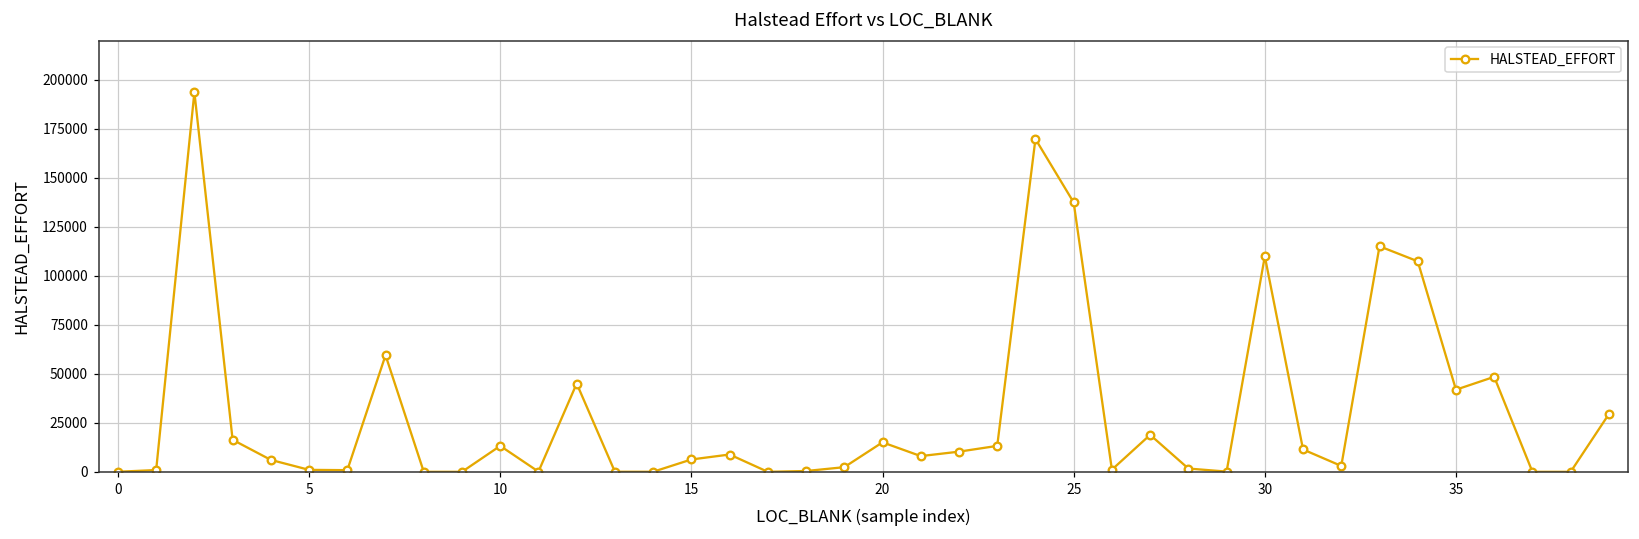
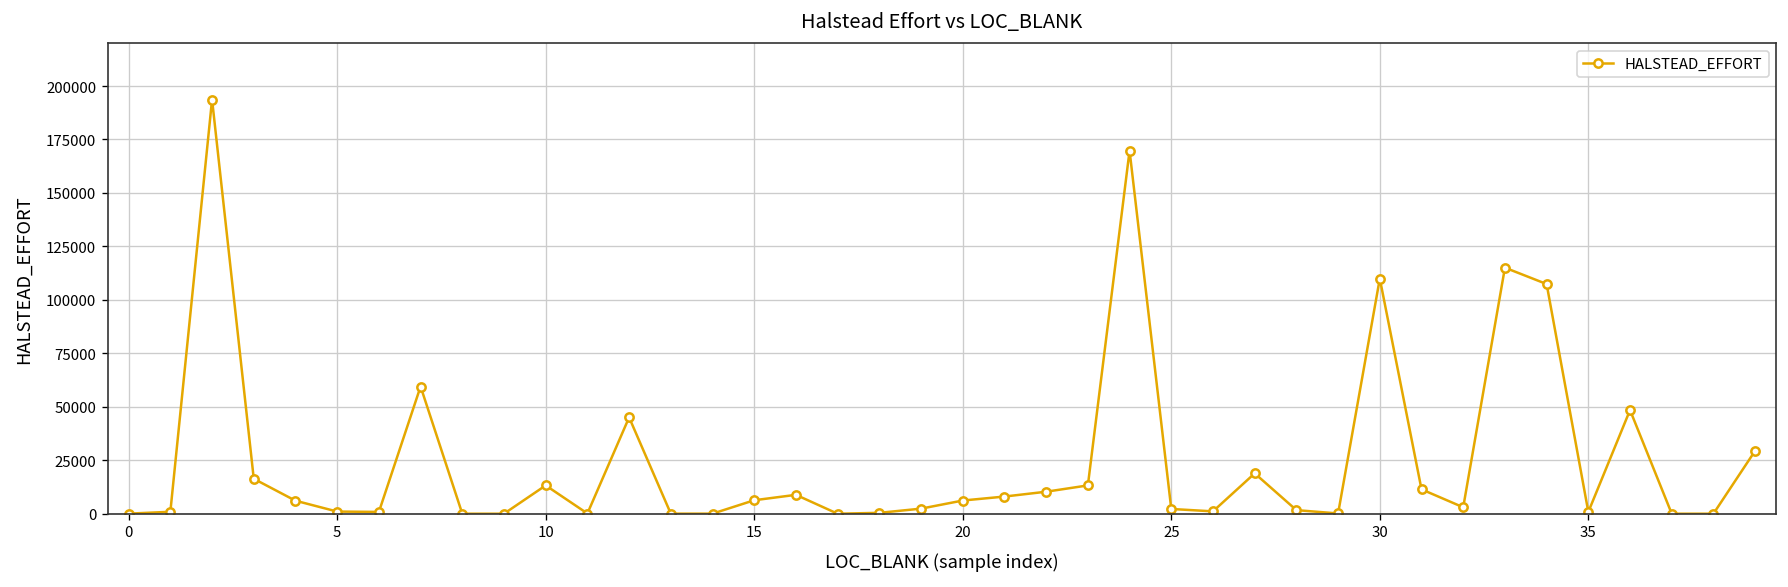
20: 15000 -> 6000
25: 137000 -> 2000
35: 42000 -> 1000
